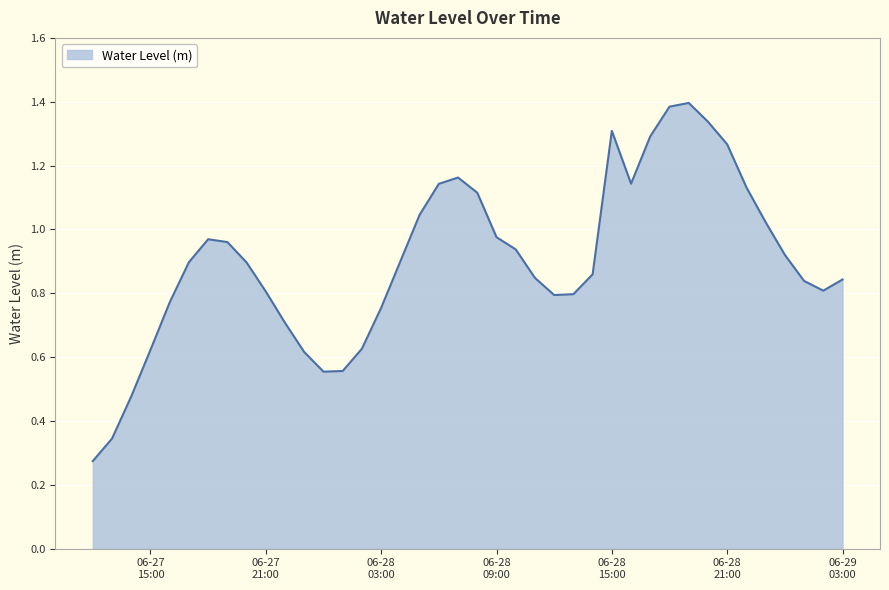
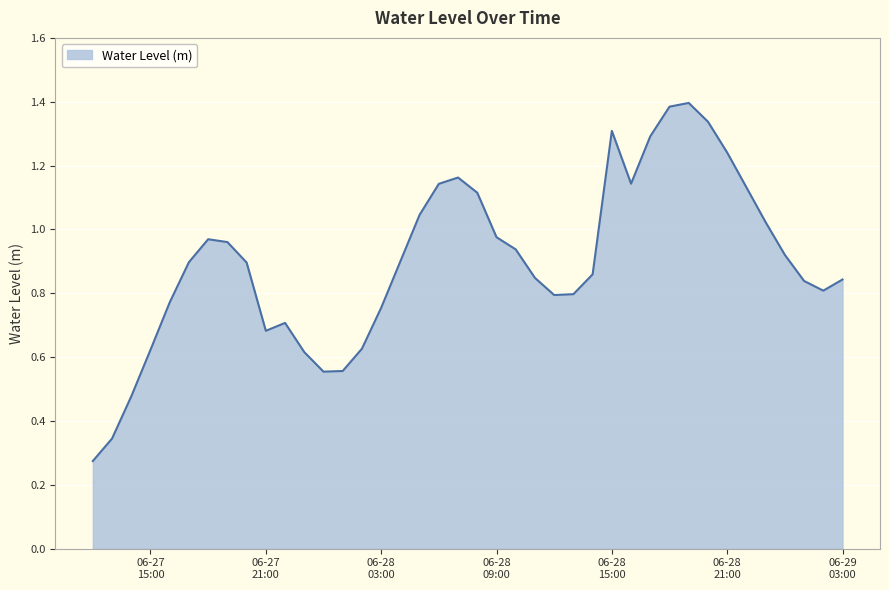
06-27 21:00: 0.81 -> 0.68
06-28 21:00: 1.27 -> 1.24
